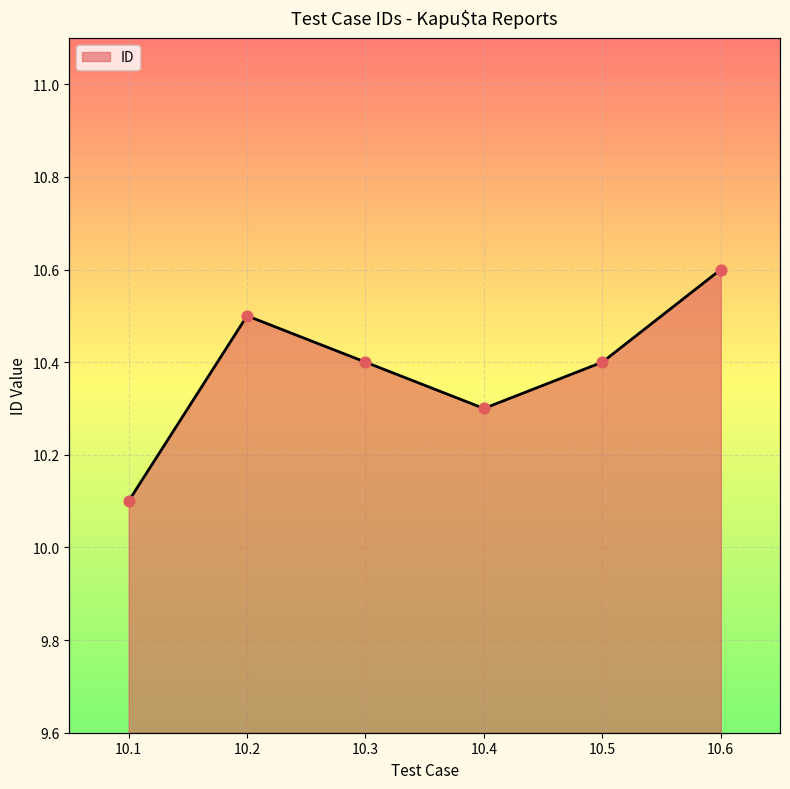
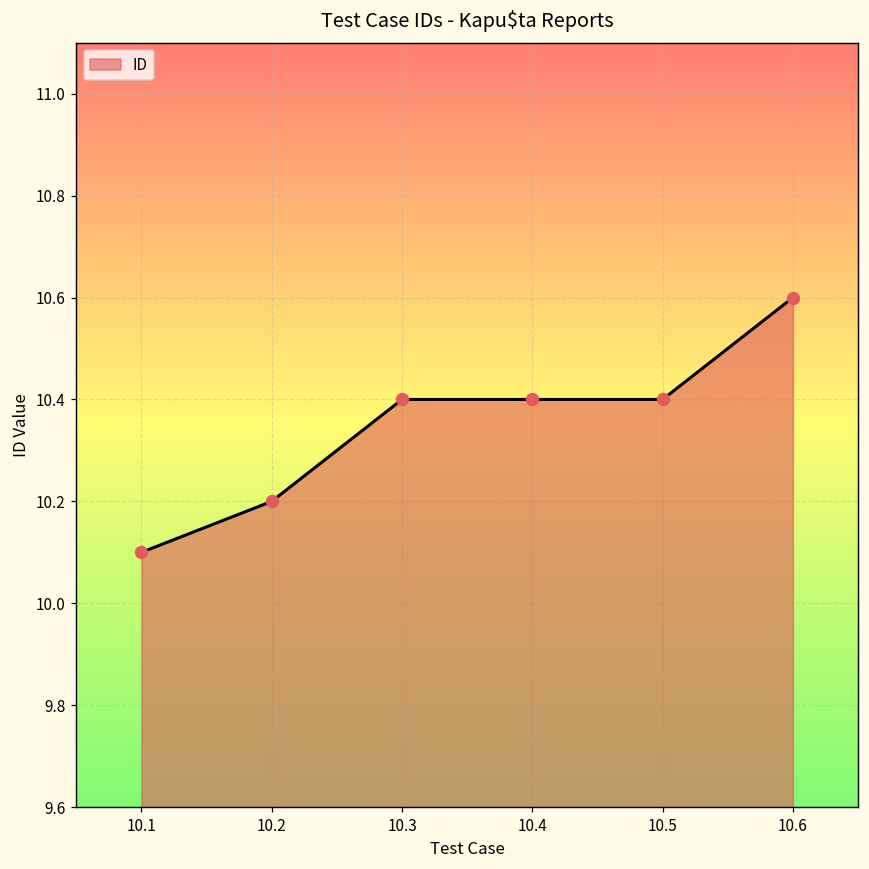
10.2: 10.5 -> 10.2
10.4: 10.3 -> 10.4
